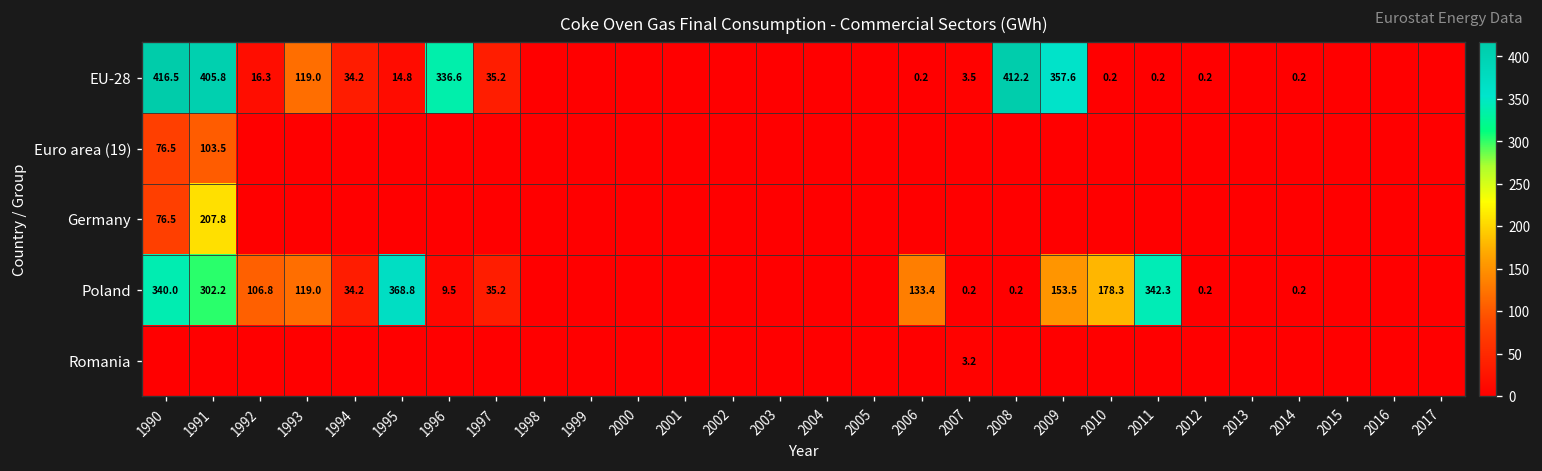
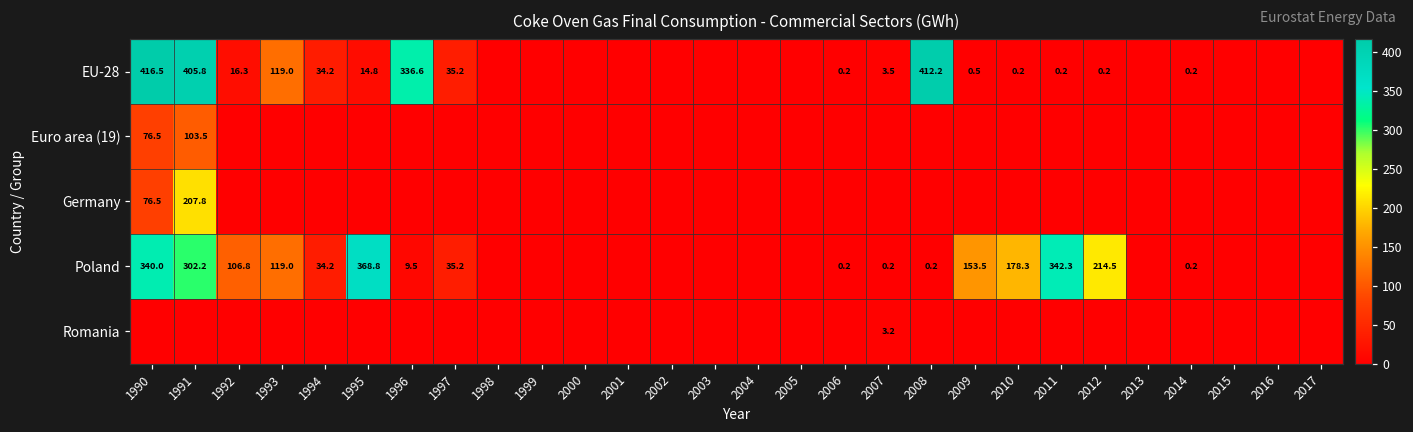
EU-28, 2009: 357.6 -> 0.5
Poland, 2006: 133.4 -> 0.2
Poland, 2012: 0.2 -> 214.5
